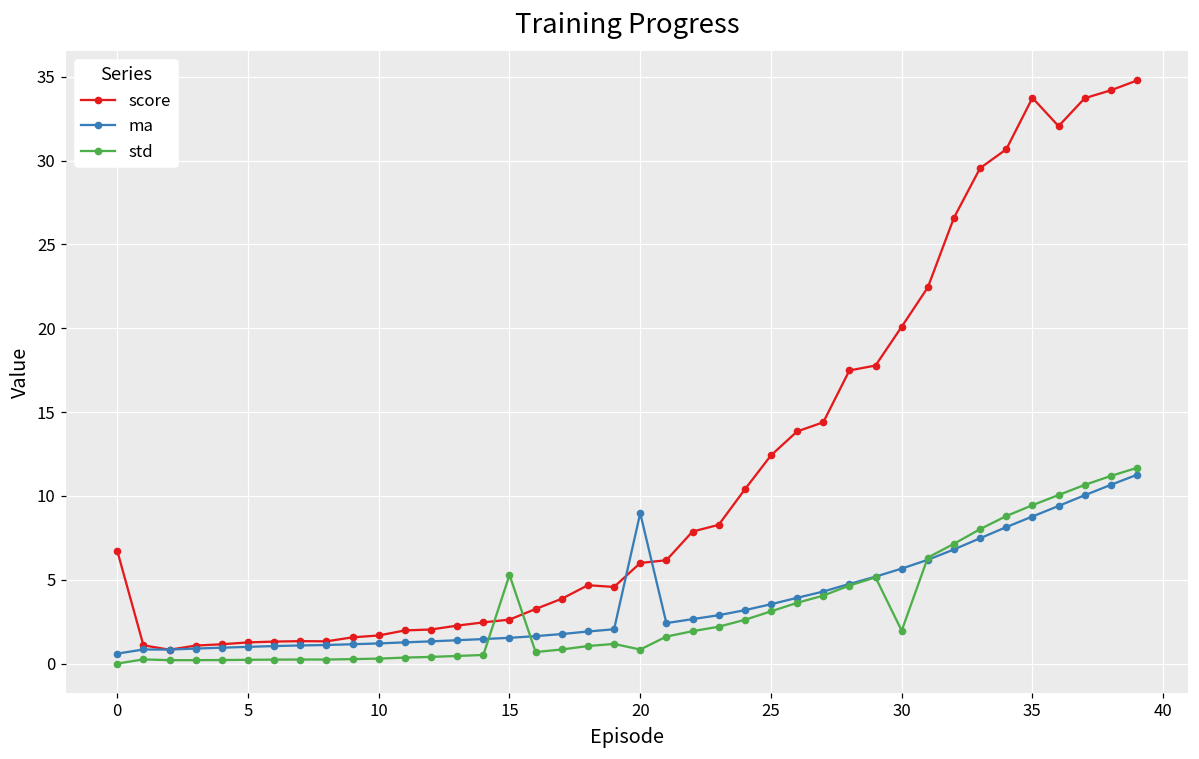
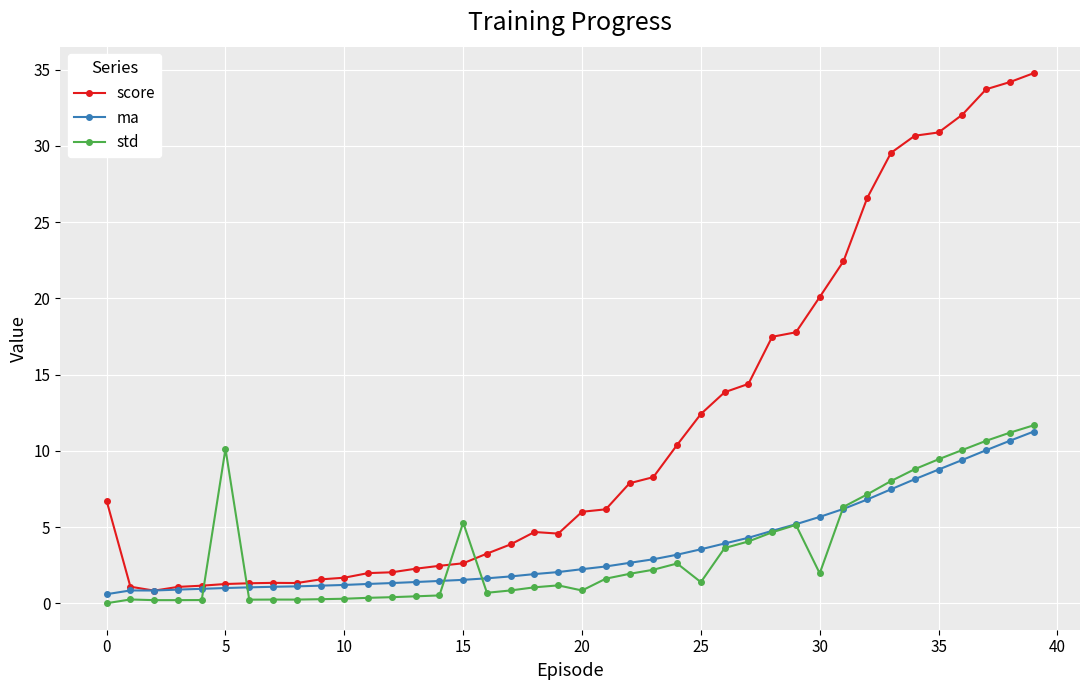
std, 5: 0.2 -> 10.1
ma, 20: 9.0 -> 2.2
std, 25: 3.1 -> 1.4
score, 35: 33.7 -> 30.9
